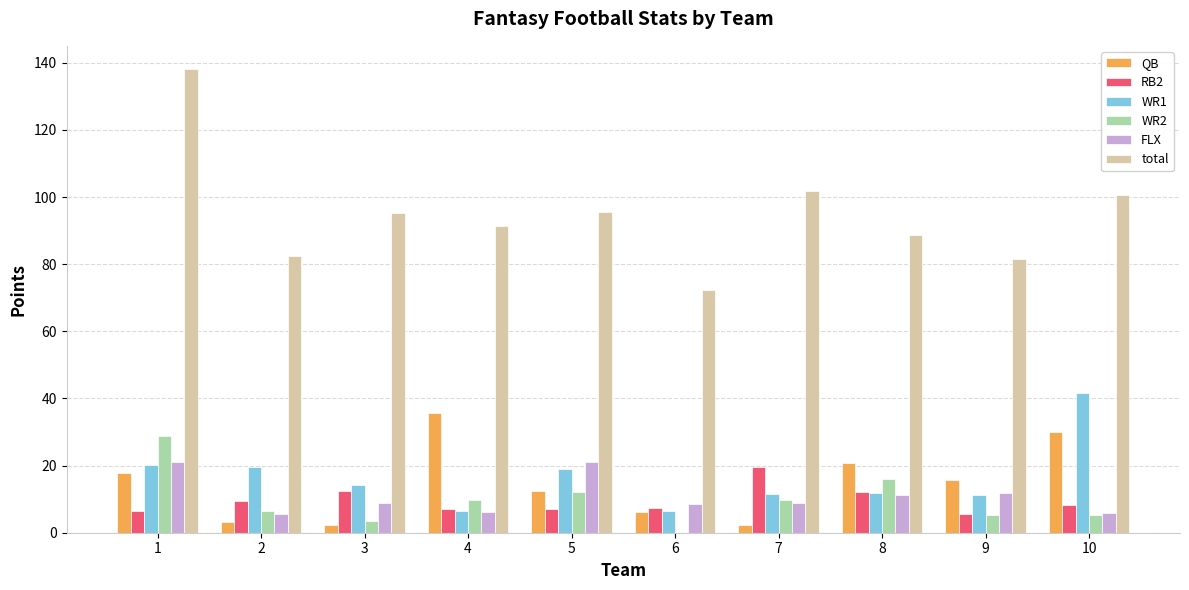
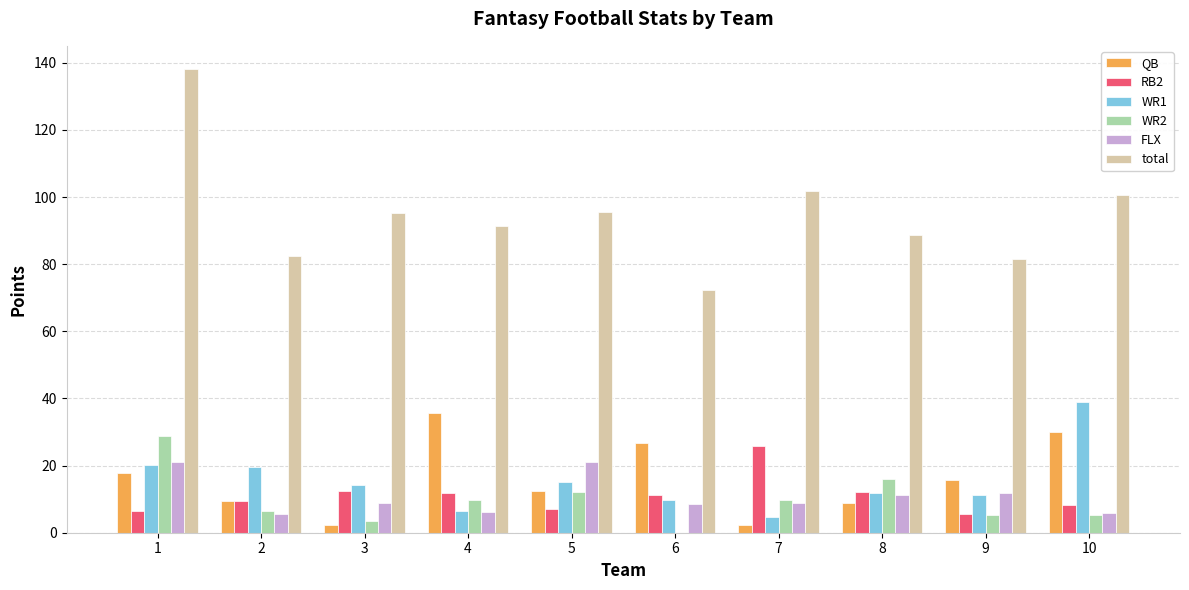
QB, 2: 3 -> 9
RB2, 4: 7 -> 12
WR1, 5: 19 -> 15
QB, 6: 6 -> 27
RB2, 6: 7 -> 11
WR1, 6: 6 -> 10
RB2, 7: 20 -> 26
WR1, 7: 11 -> 5
QB, 8: 21 -> 9
WR1, 10: 42 -> 39
